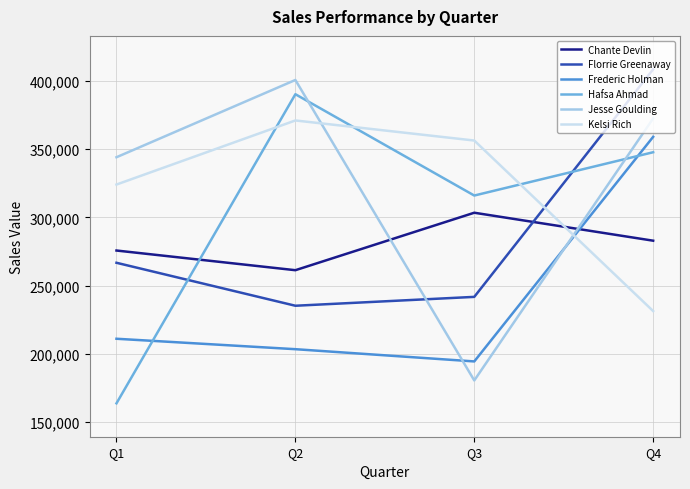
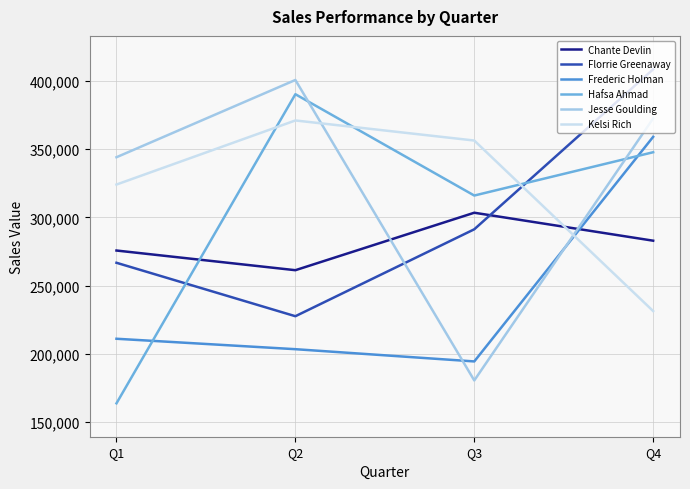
Florrie Greenaway, Q2: 235,000 -> 228,000
Florrie Greenaway, Q3: 242,000 -> 291,000
